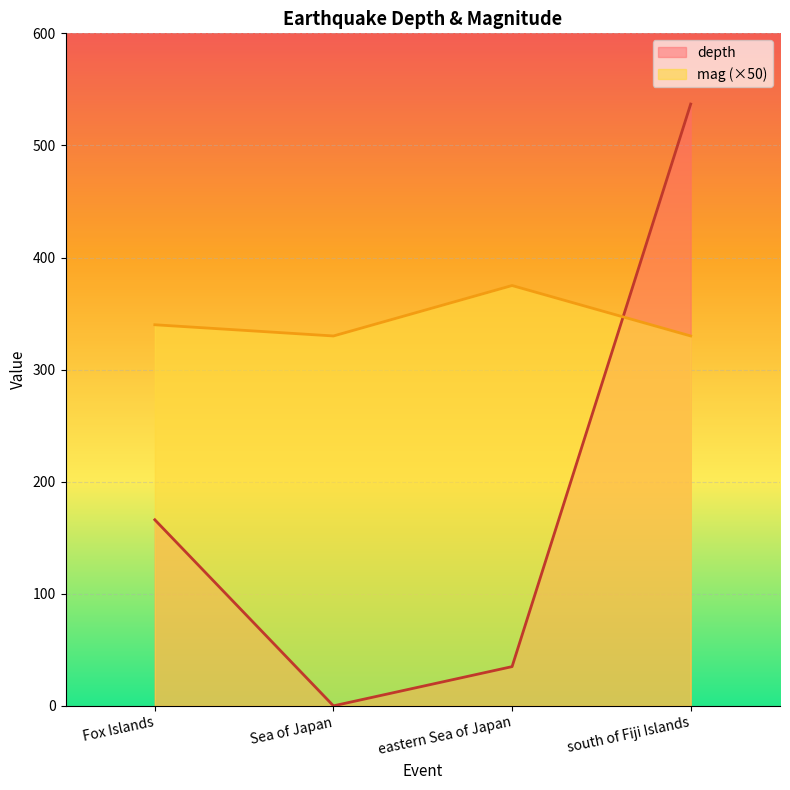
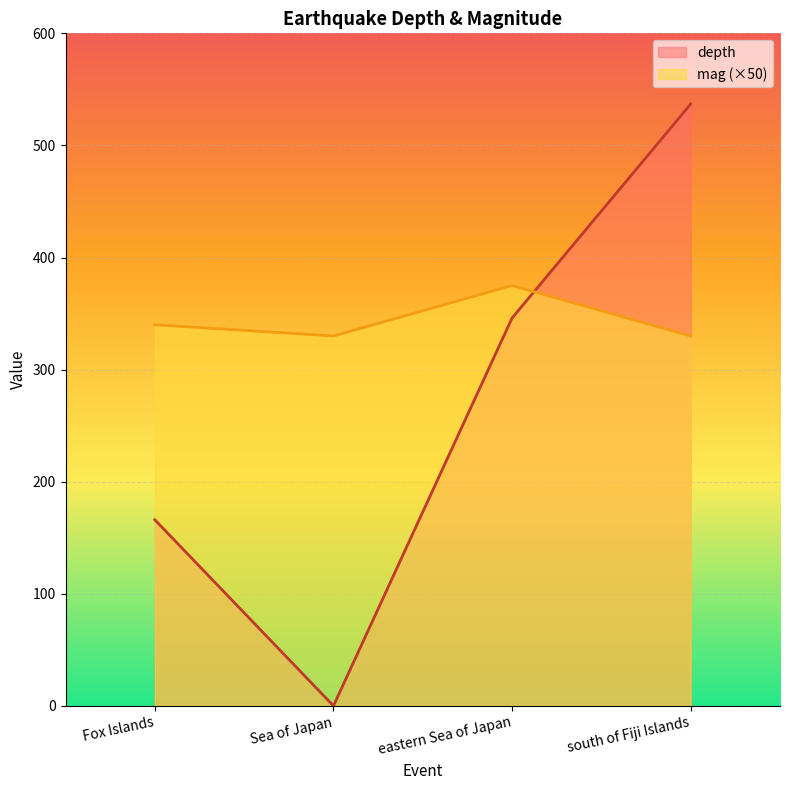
depth, eastern Sea of Japan: 35 -> 346
